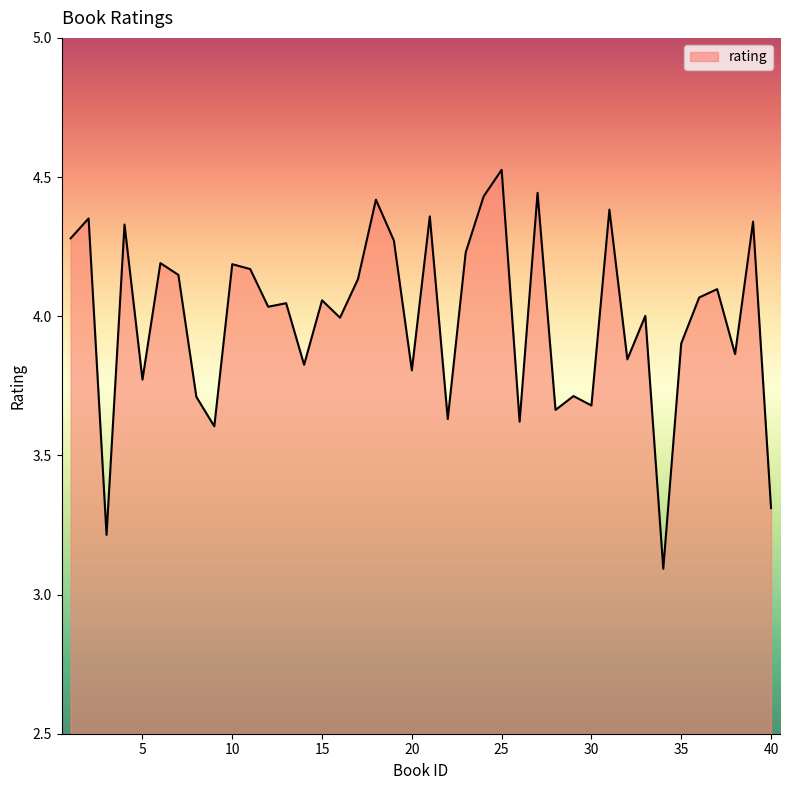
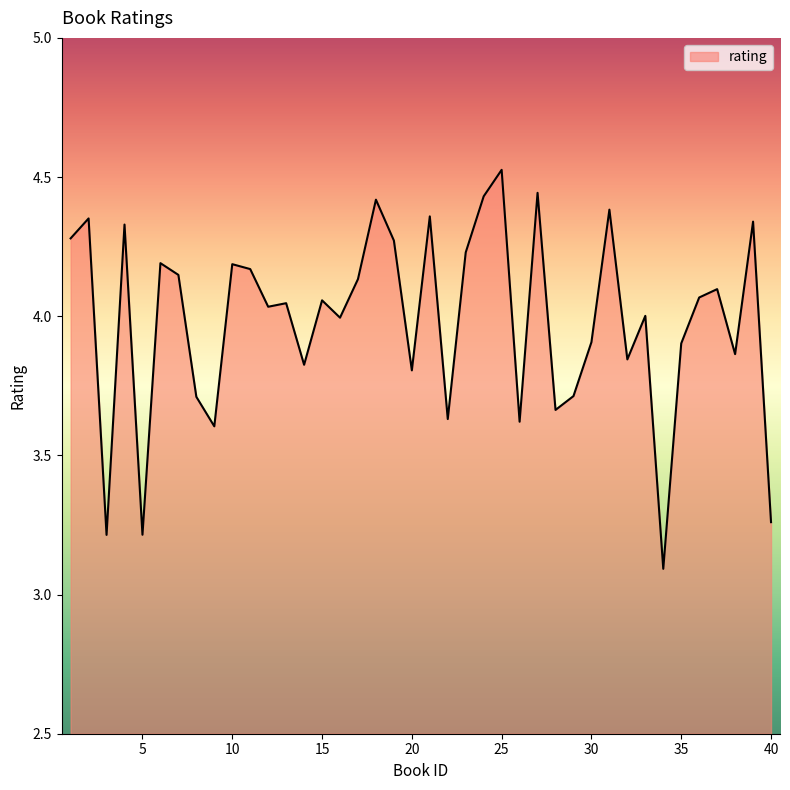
5: 3.77 -> 3.21
30: 3.68 -> 3.91
40: 3.31 -> 3.26
